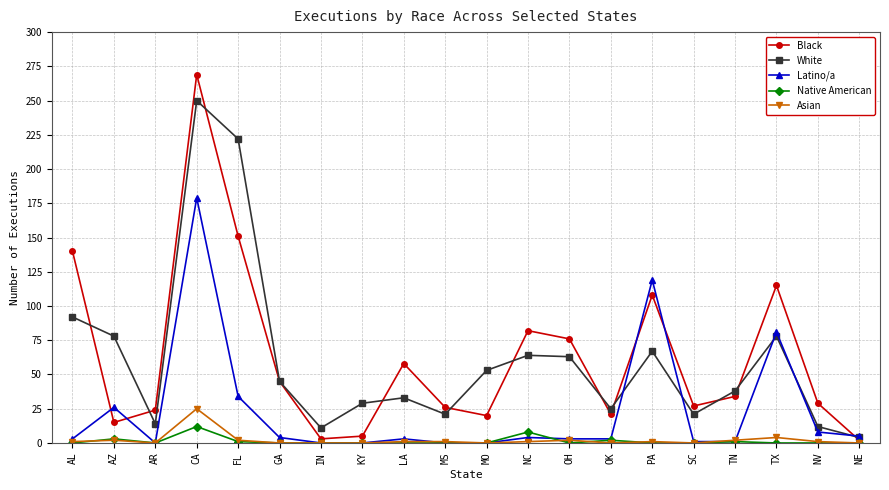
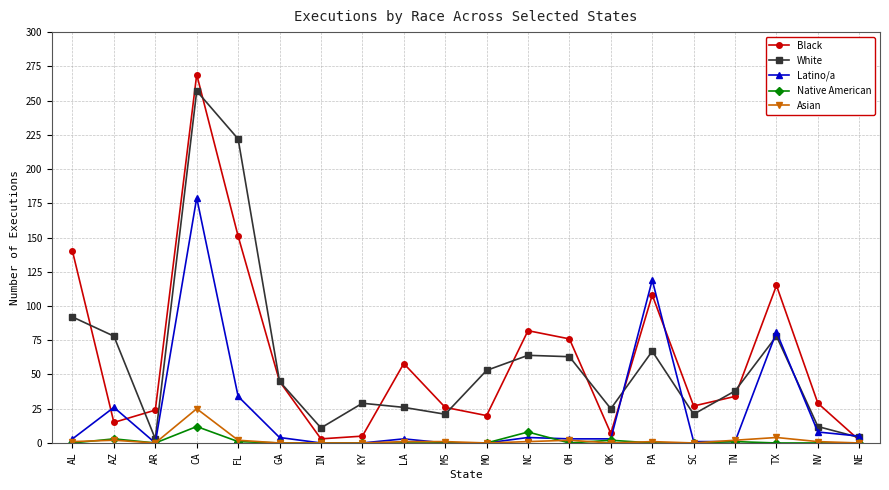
White, AR: 14 -> 3
White, CA: 250 -> 257
White, LA: 33 -> 26
Black, OK: 21 -> 7
